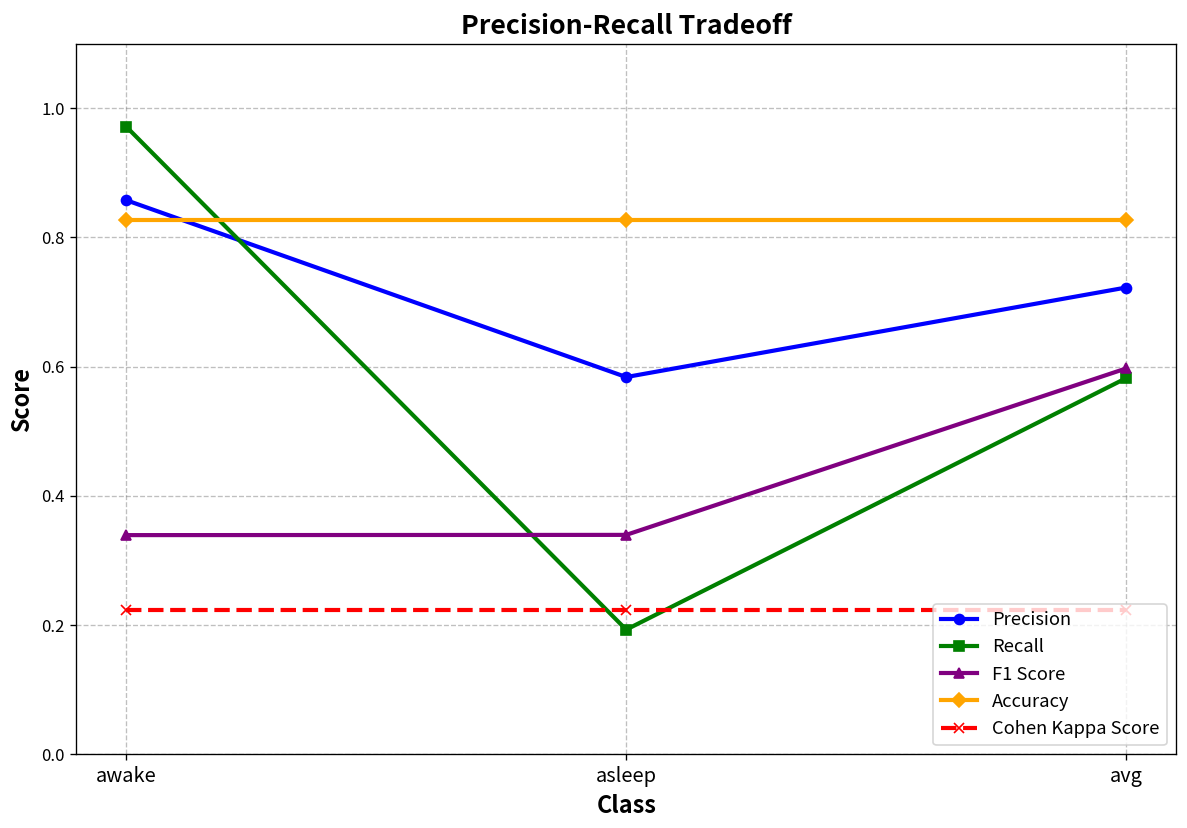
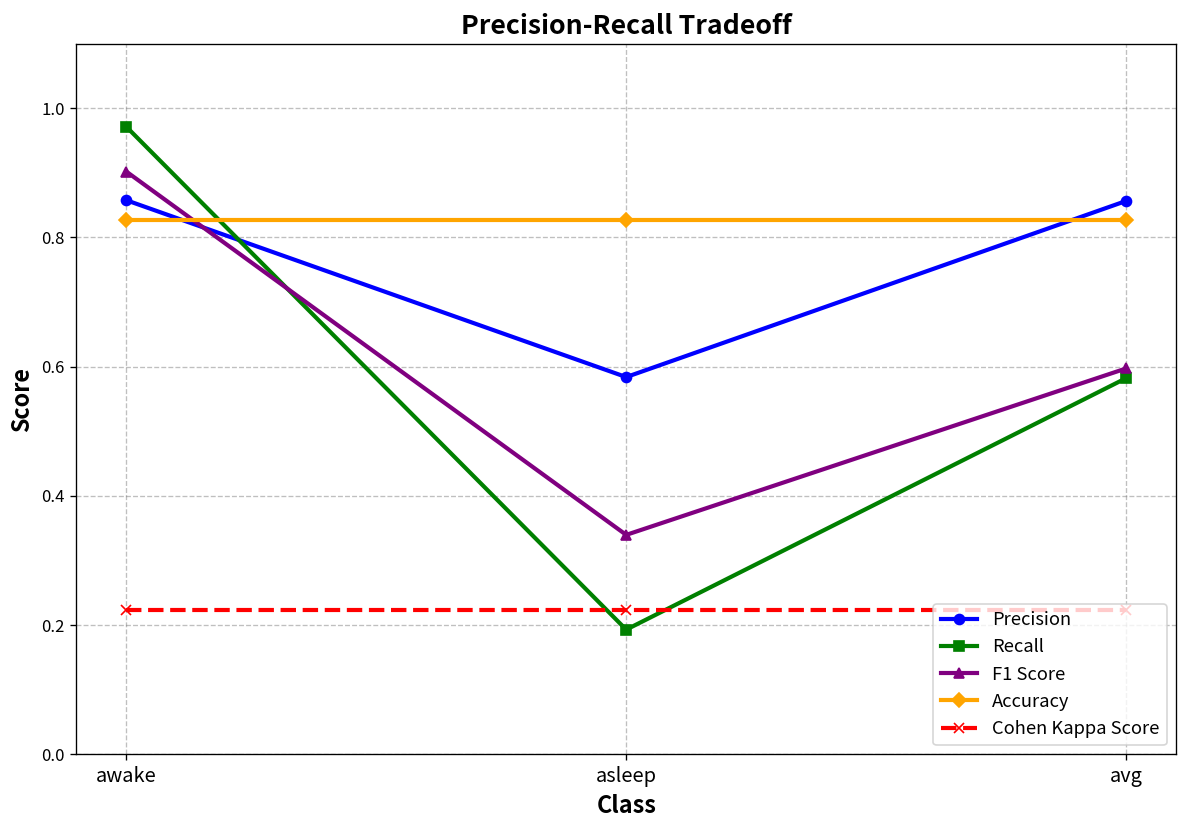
F1 Score, awake: 0.34 -> 0.90
Precision, avg: 0.72 -> 0.86
